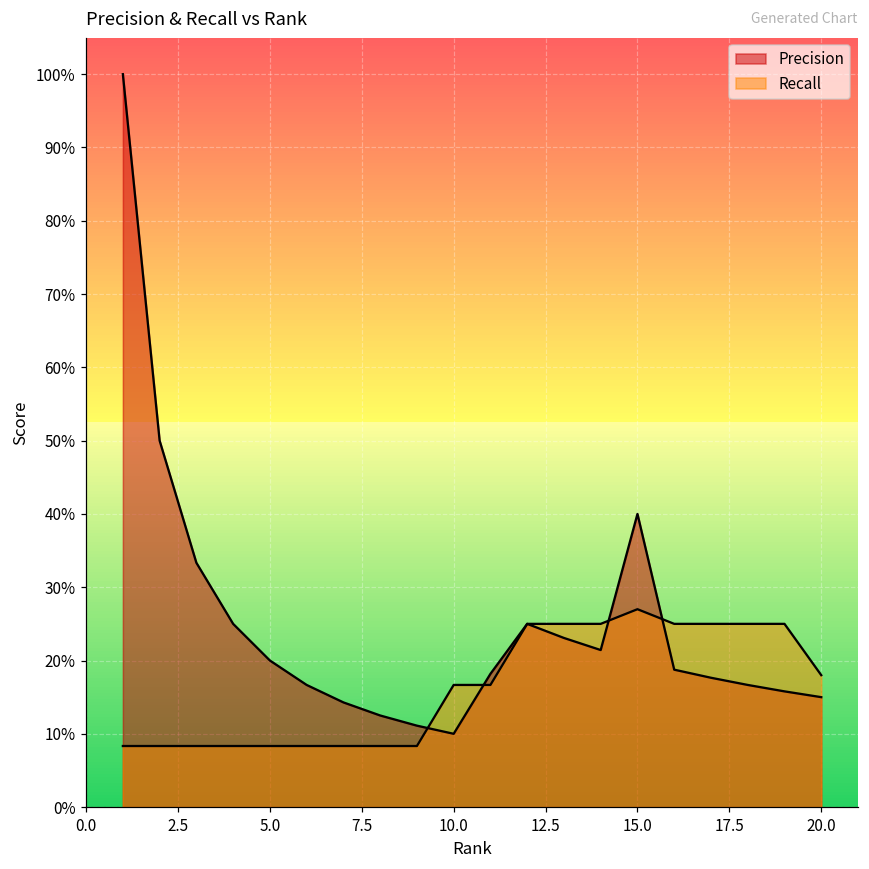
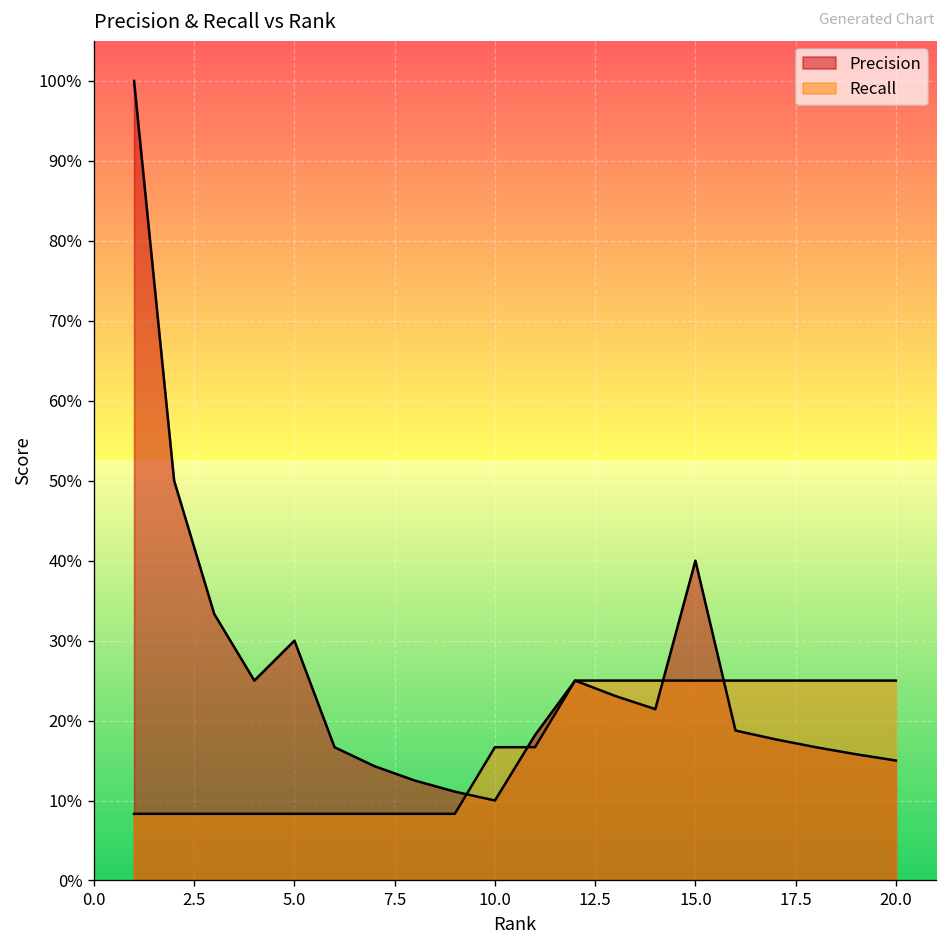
Precision, 5.0: 20% -> 30%
Recall, 15.0: 27% -> 25%
Recall, 20.0: 18% -> 25%
